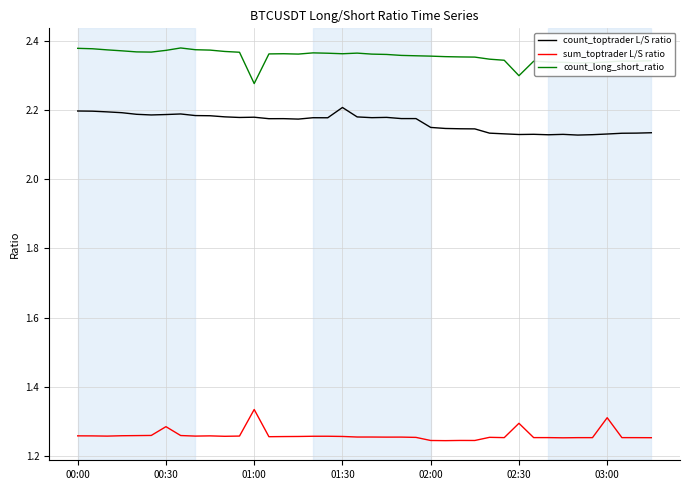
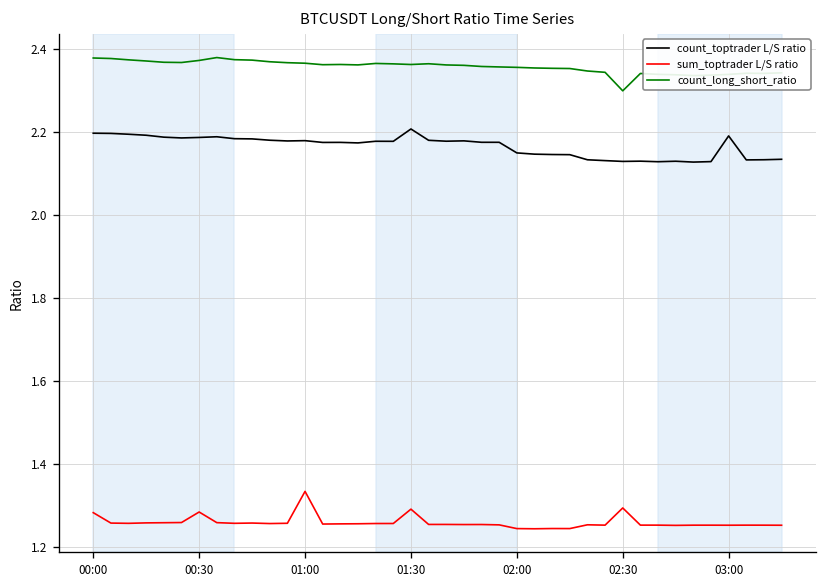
sum_toptrader L/S ratio, 00:00: 1.26 -> 1.28
count_long_short_ratio, 01:00: 2.28 -> 2.37
sum_toptrader L/S ratio, 01:30: 1.26 -> 1.29
count_toptrader L/S ratio, 03:00: 2.13 -> 2.19
sum_toptrader L/S ratio, 03:00: 1.31 -> 1.25
